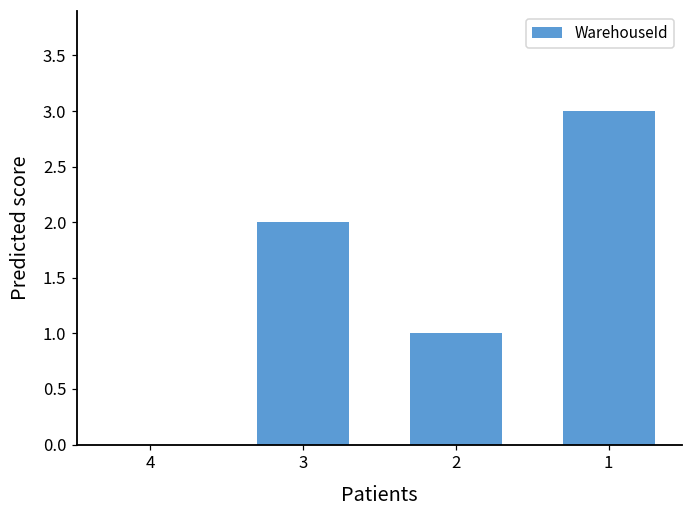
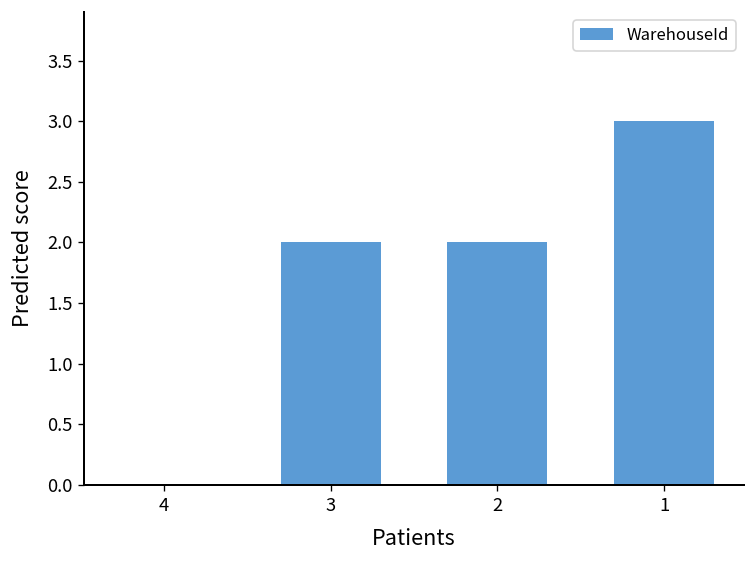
2: 1 -> 2
